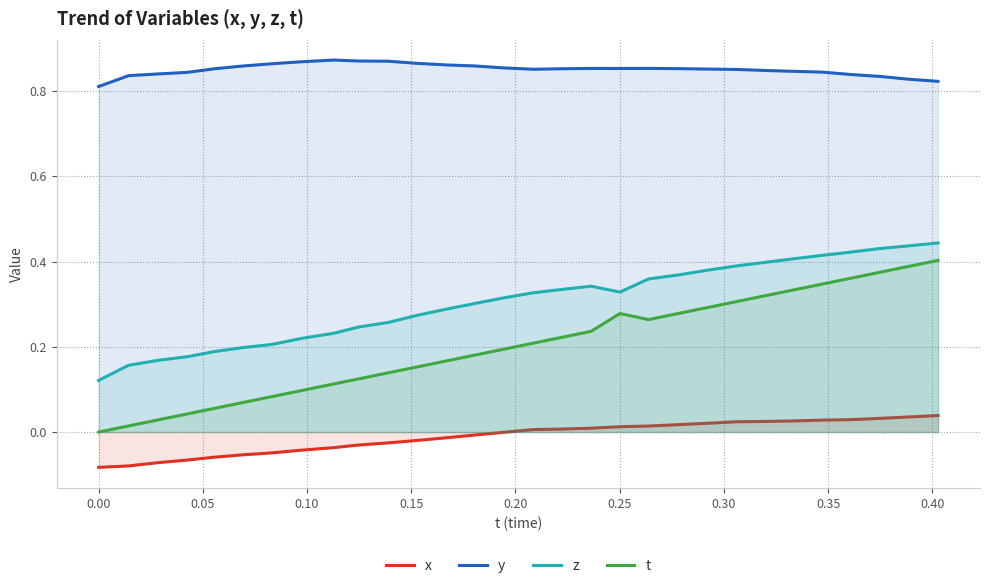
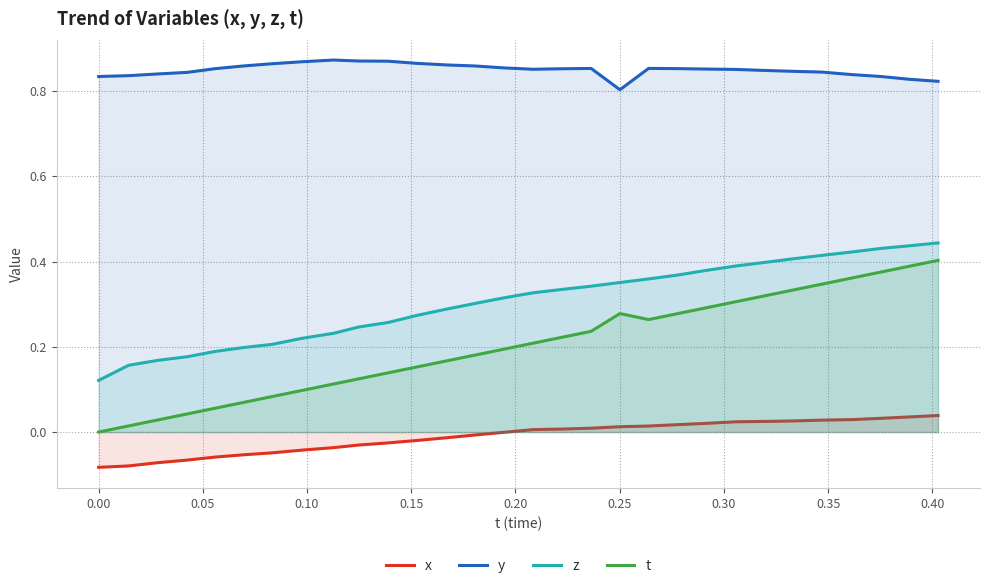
y, 0.00: 0.81 -> 0.83
y, 0.25: 0.85 -> 0.80
z, 0.25: 0.33 -> 0.35
